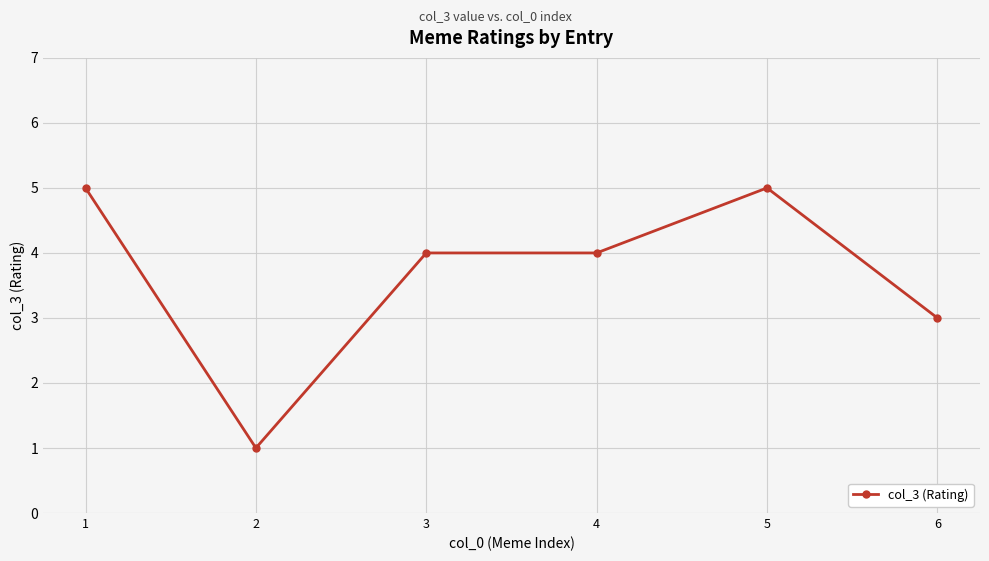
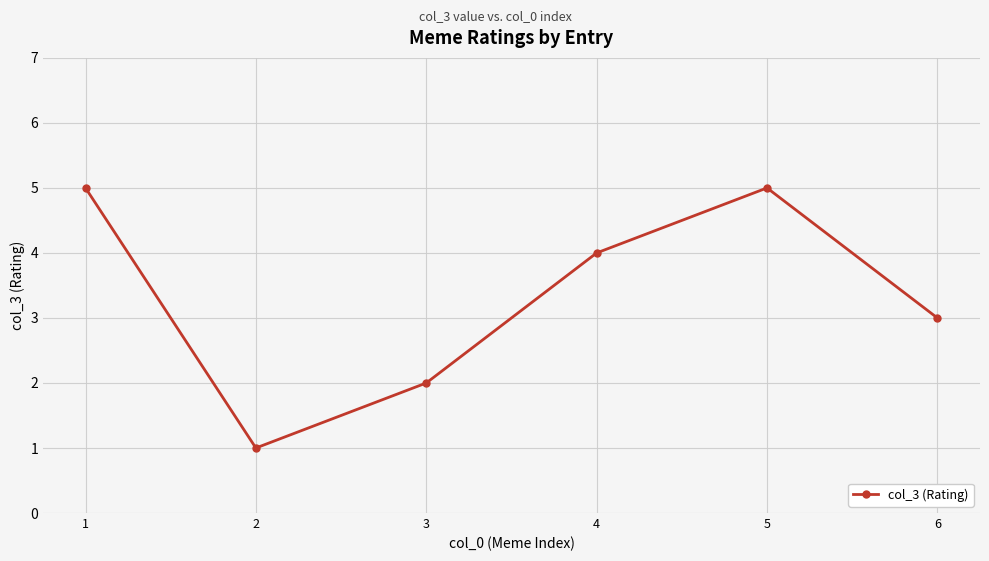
3: 4 -> 2
